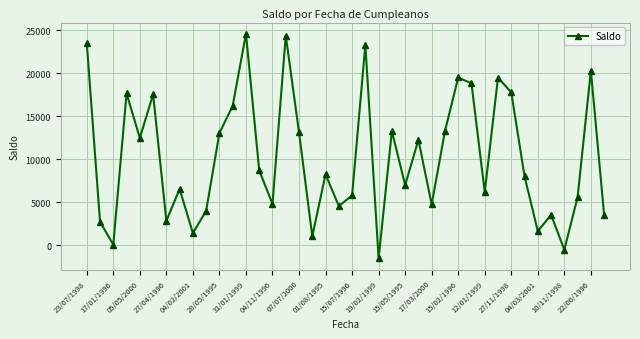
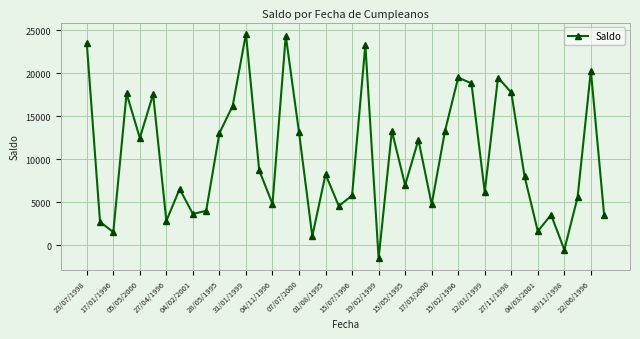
17/01/1996: 0 -> 2000
04/02/2001: 1000 -> 4000
